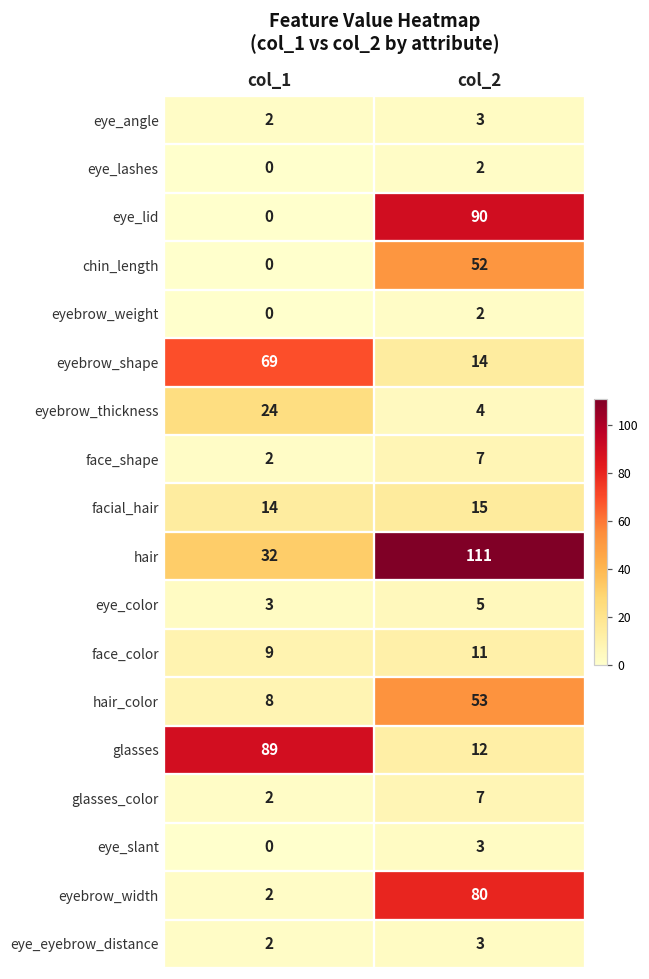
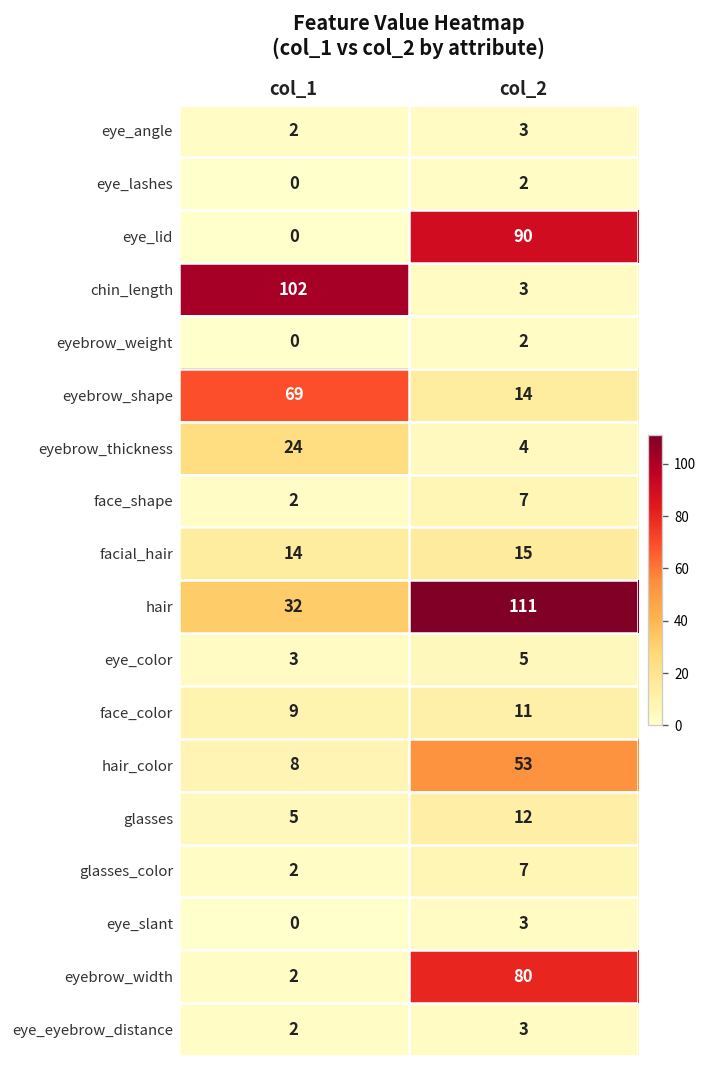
chin_length, col_1: 0 -> 102
chin_length, col_2: 52 -> 3
glasses, col_1: 89 -> 5
